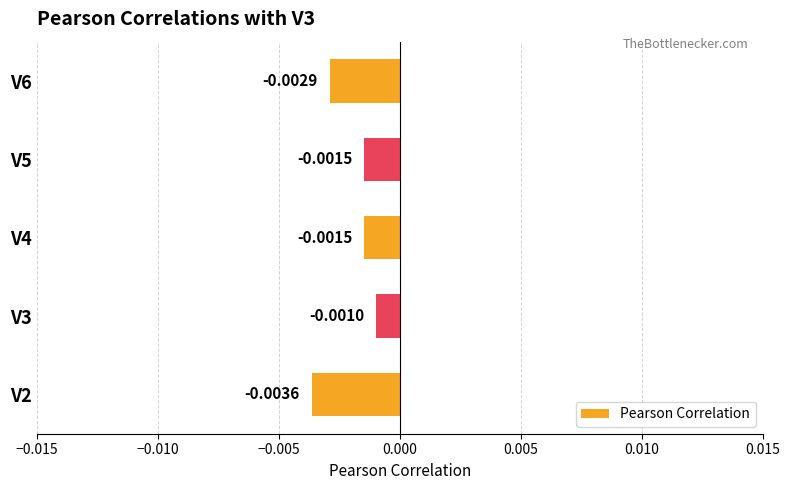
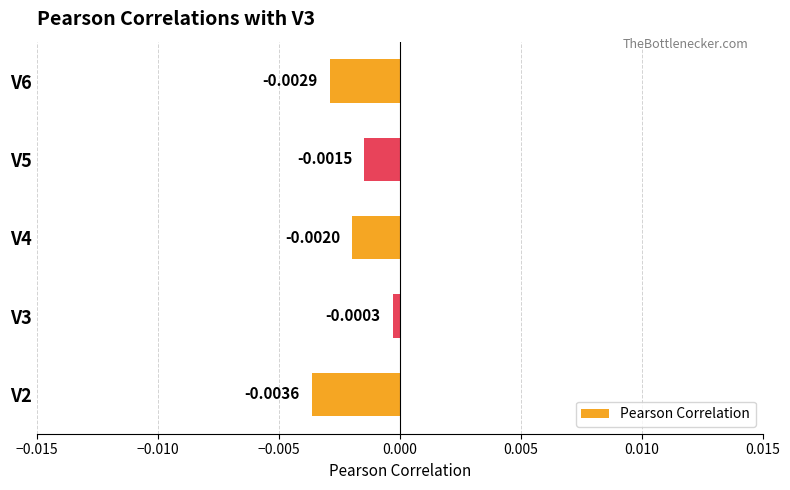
V4: -0.0015 -> -0.0020
V3: -0.0010 -> -0.0003
